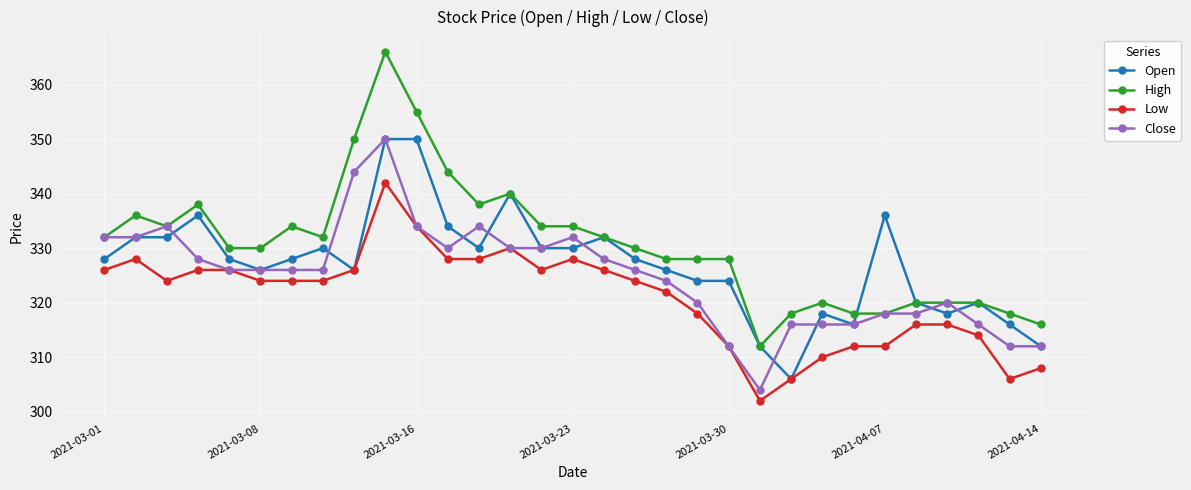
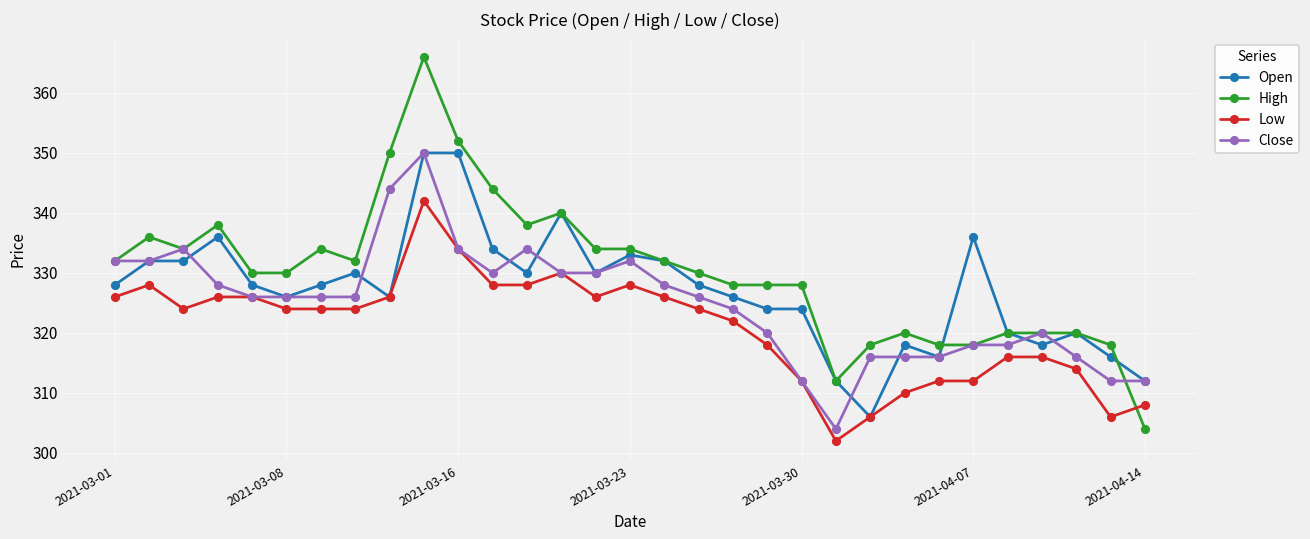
High, 2021-03-16: 355 -> 352
Open, 2021-03-23: 330 -> 333
High, 2021-04-14: 316 -> 304
